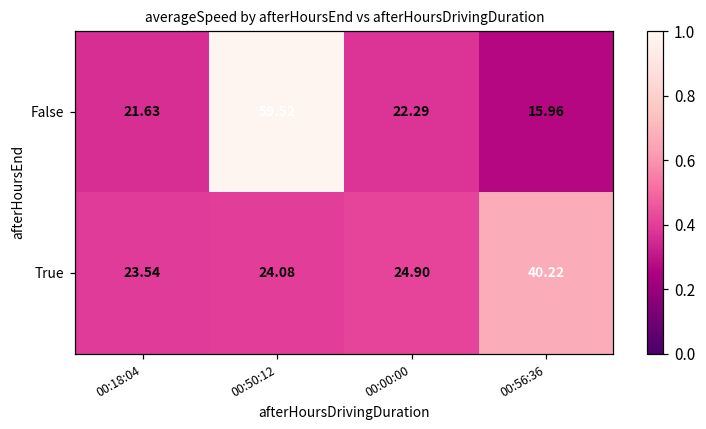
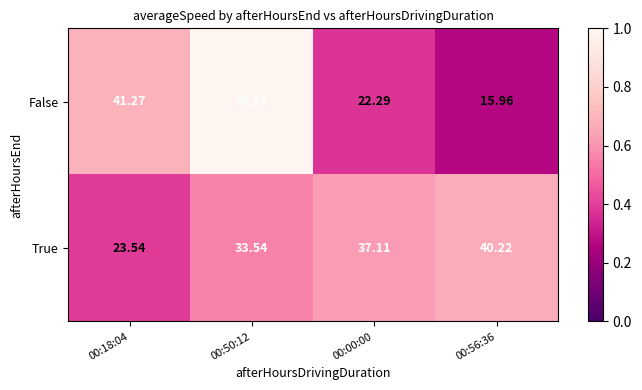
False, 00:18:04: 21.63 -> 41.27
True, 00:50:12: 24.08 -> 33.54
True, 00:00:00: 24.90 -> 37.11
